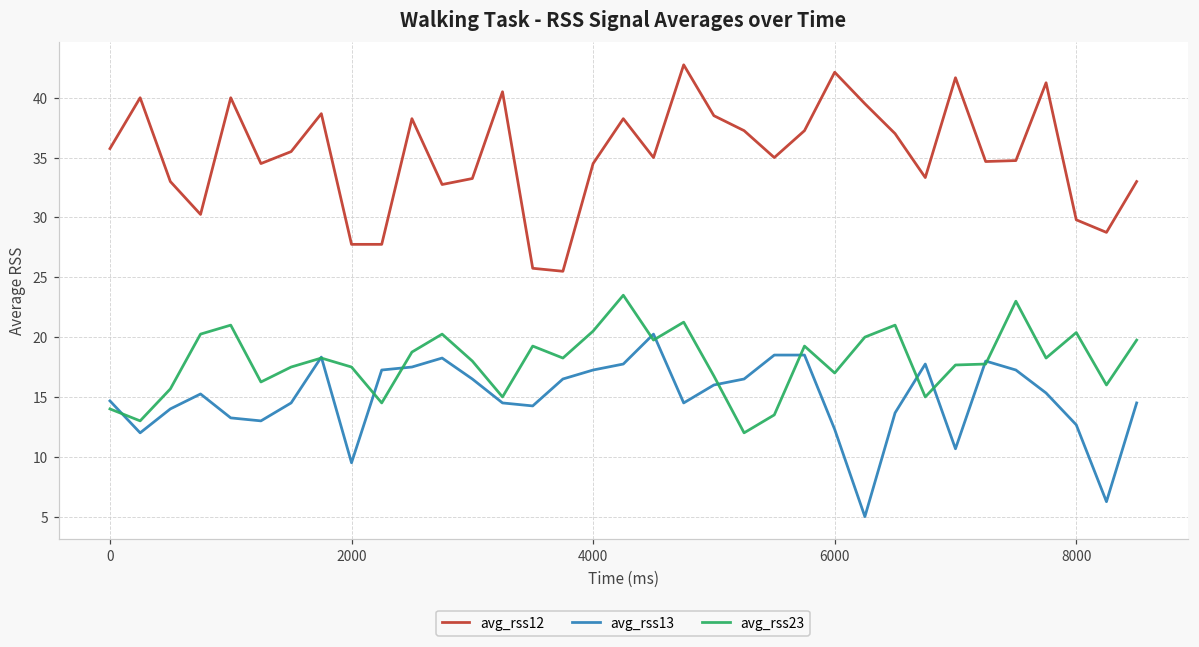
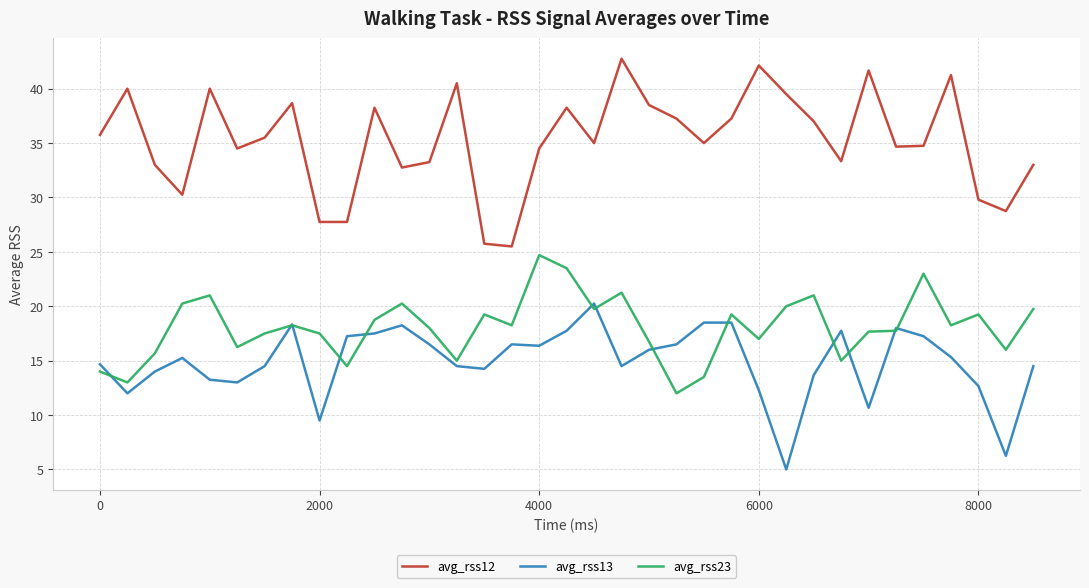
avg_rss13, 4000: 17.3 -> 16.4
avg_rss23, 4000: 20.5 -> 24.7
avg_rss23, 8000: 20.4 -> 19.3
